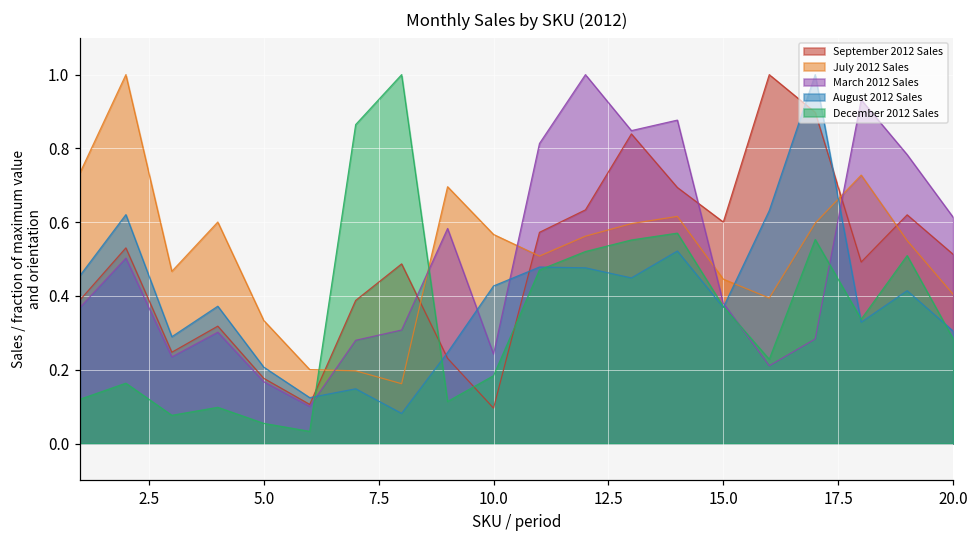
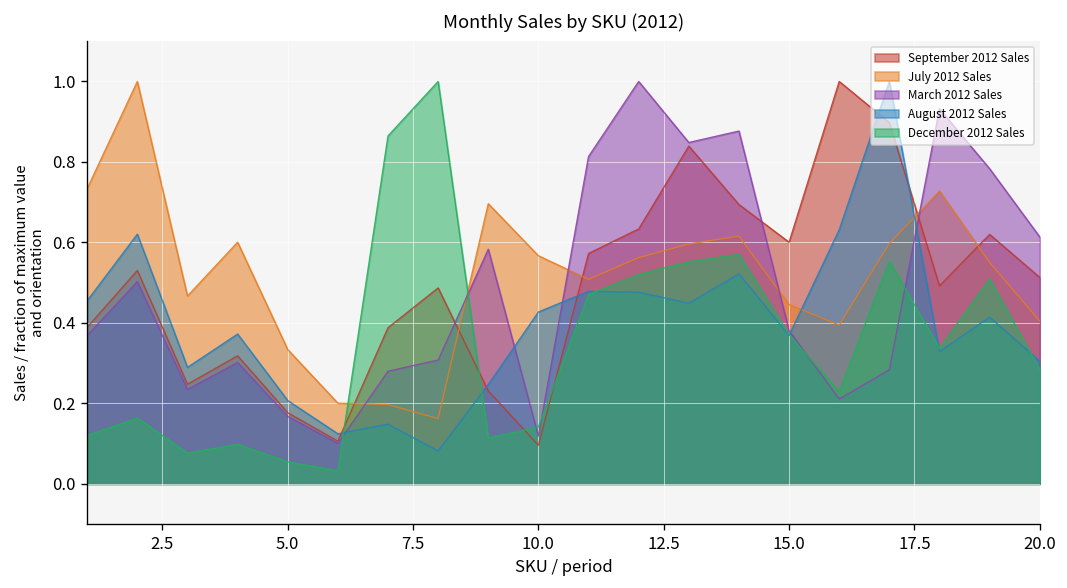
March 2012 Sales, 10.0: 0.24 -> 0.12
December 2012 Sales, 10.0: 0.18 -> 0.14
